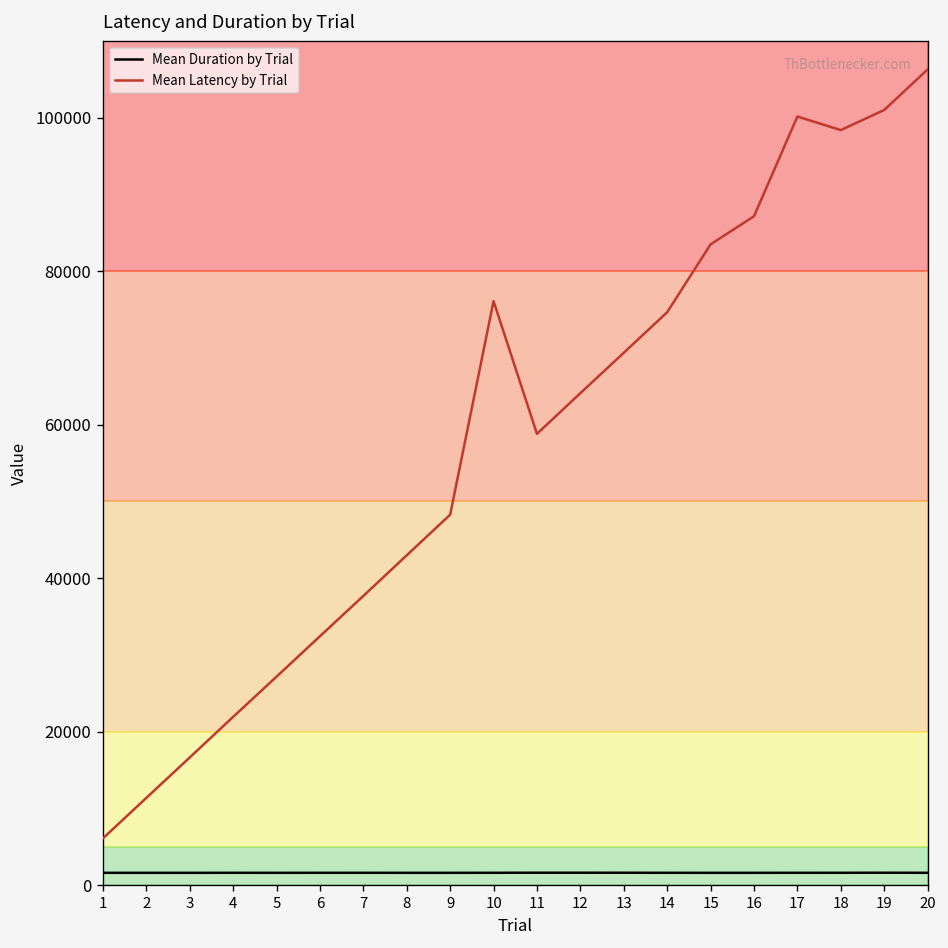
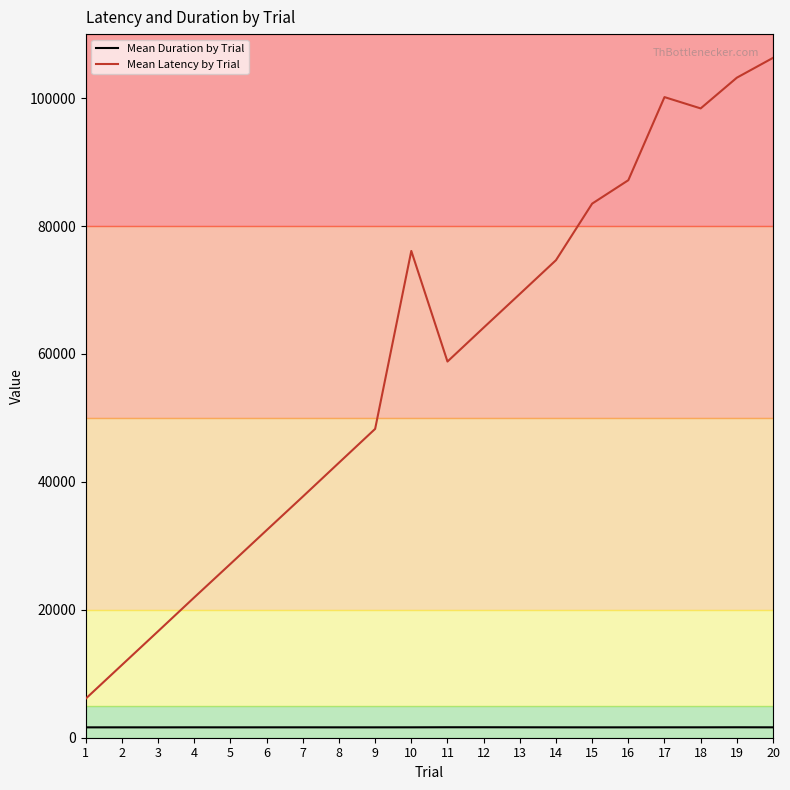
Mean Latency by Trial, 19: 101000 -> 103000
